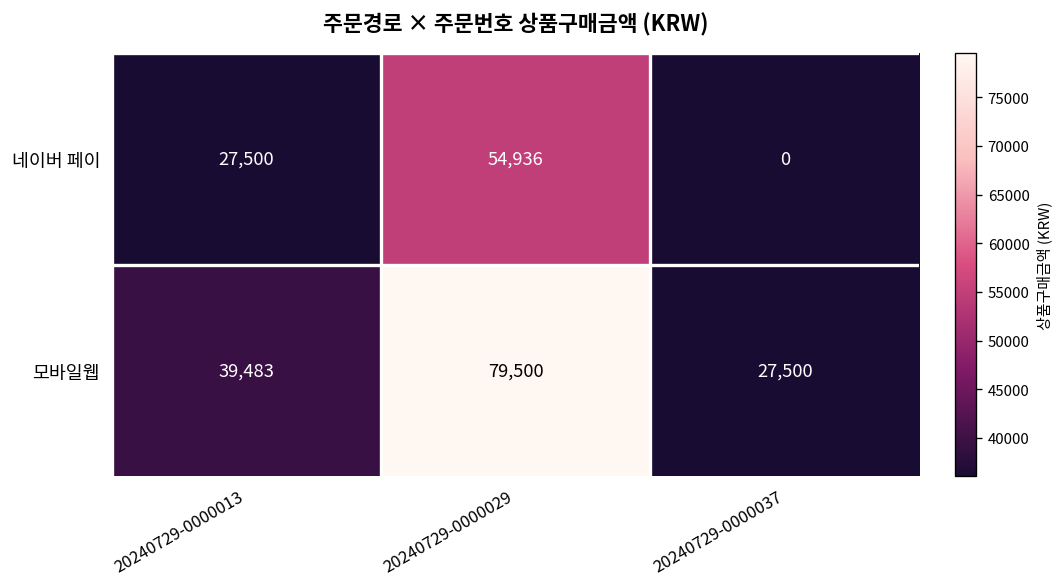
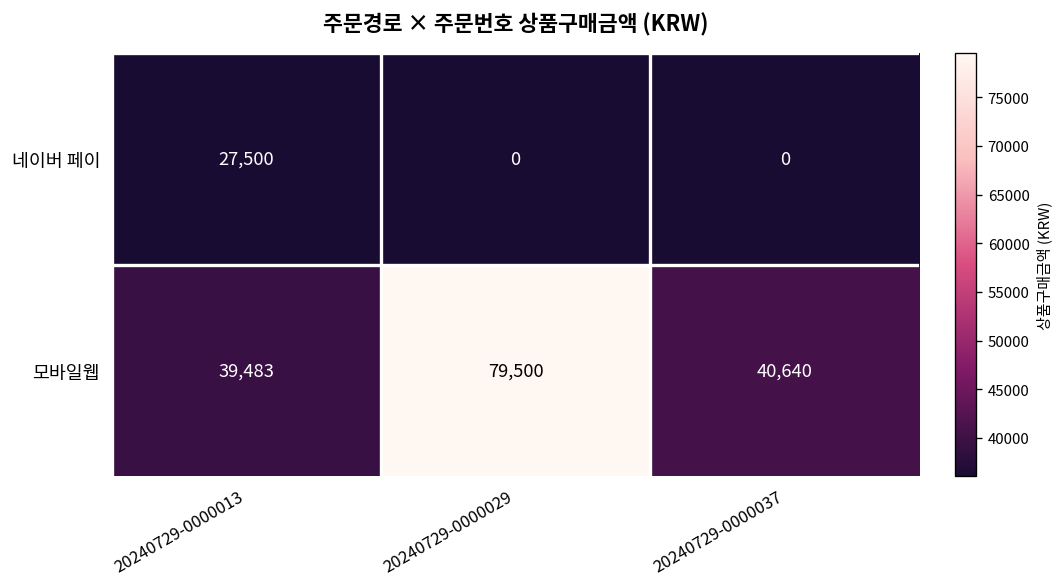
네이버 페이, 20240729-0000029: 54,936 -> 0
모바일웹, 20240729-0000037: 27,500 -> 40,640
